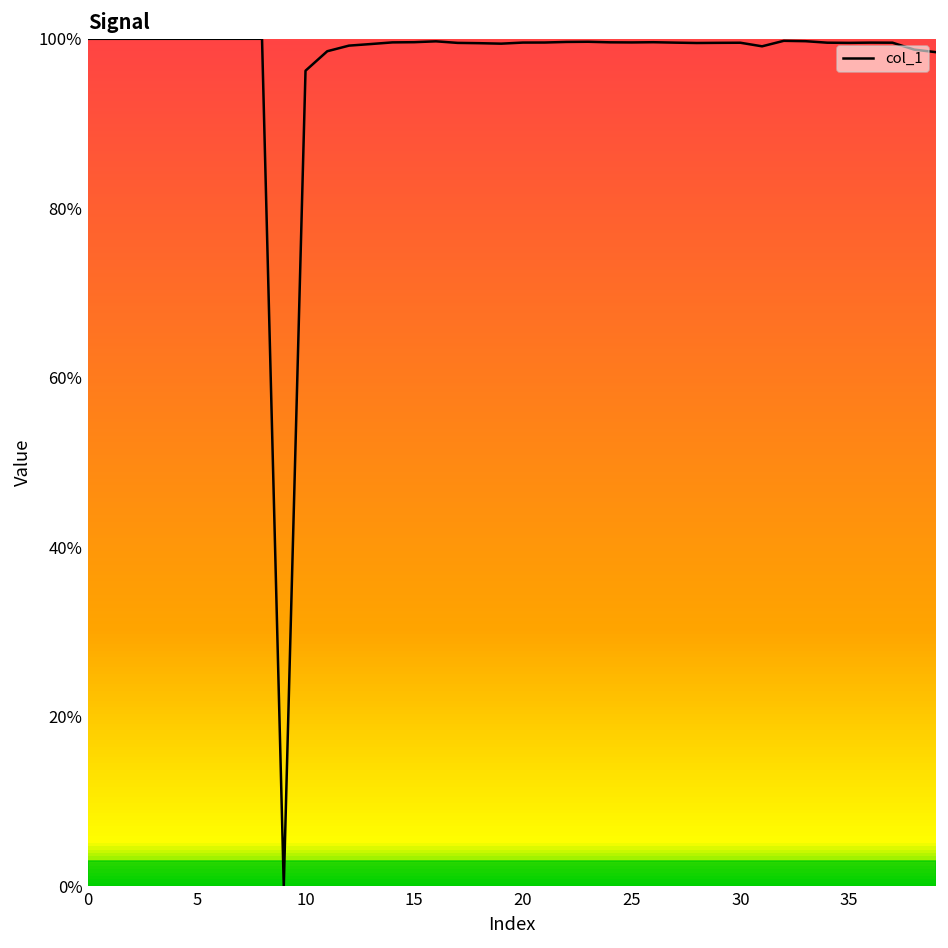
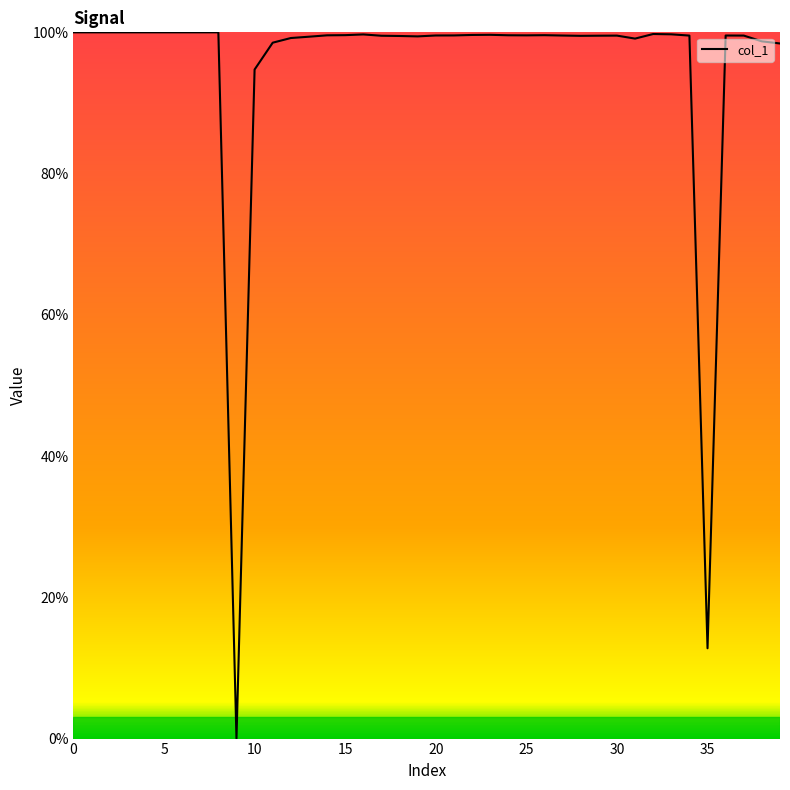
10: 96% -> 95%
35: 100% -> 13%
